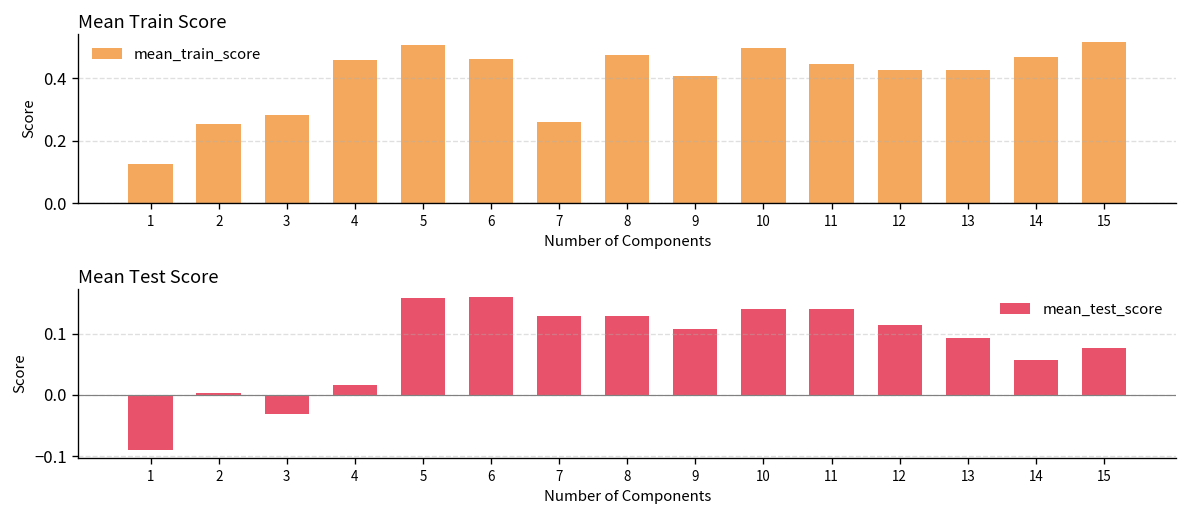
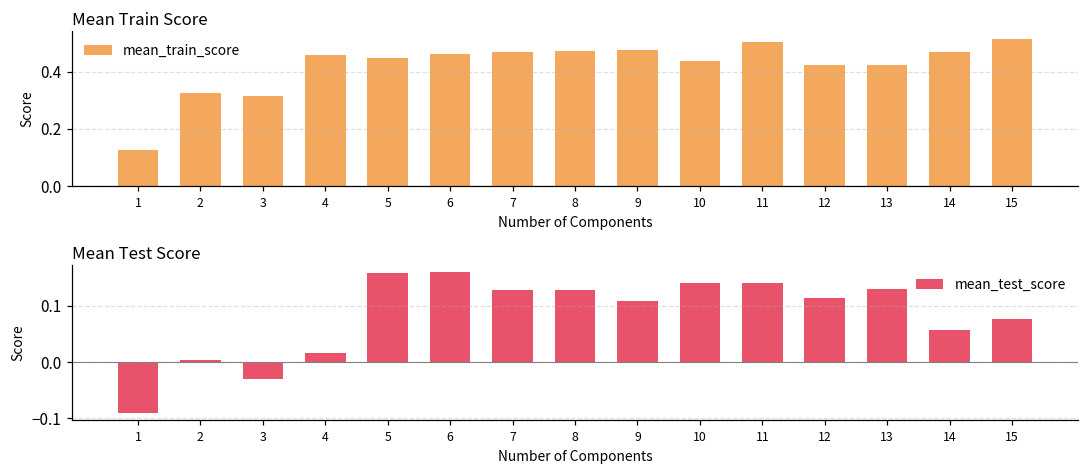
Mean Train Score, 2: 0.25 -> 0.33
Mean Train Score, 3: 0.28 -> 0.31
Mean Train Score, 5: 0.51 -> 0.45
Mean Train Score, 7: 0.26 -> 0.47
Mean Train Score, 9: 0.41 -> 0.48
Mean Train Score, 10: 0.50 -> 0.44
Mean Train Score, 11: 0.44 -> 0.50
Mean Test Score, 13: 0.09 -> 0.13
